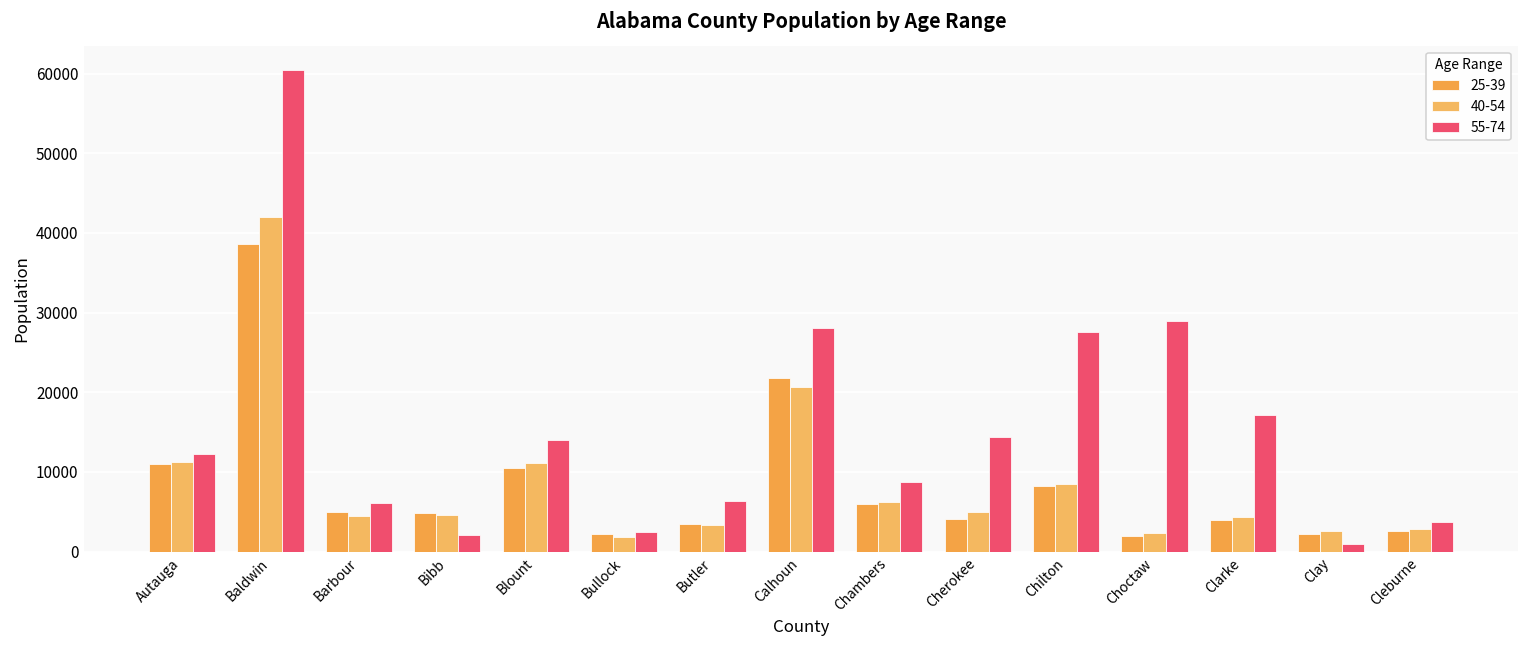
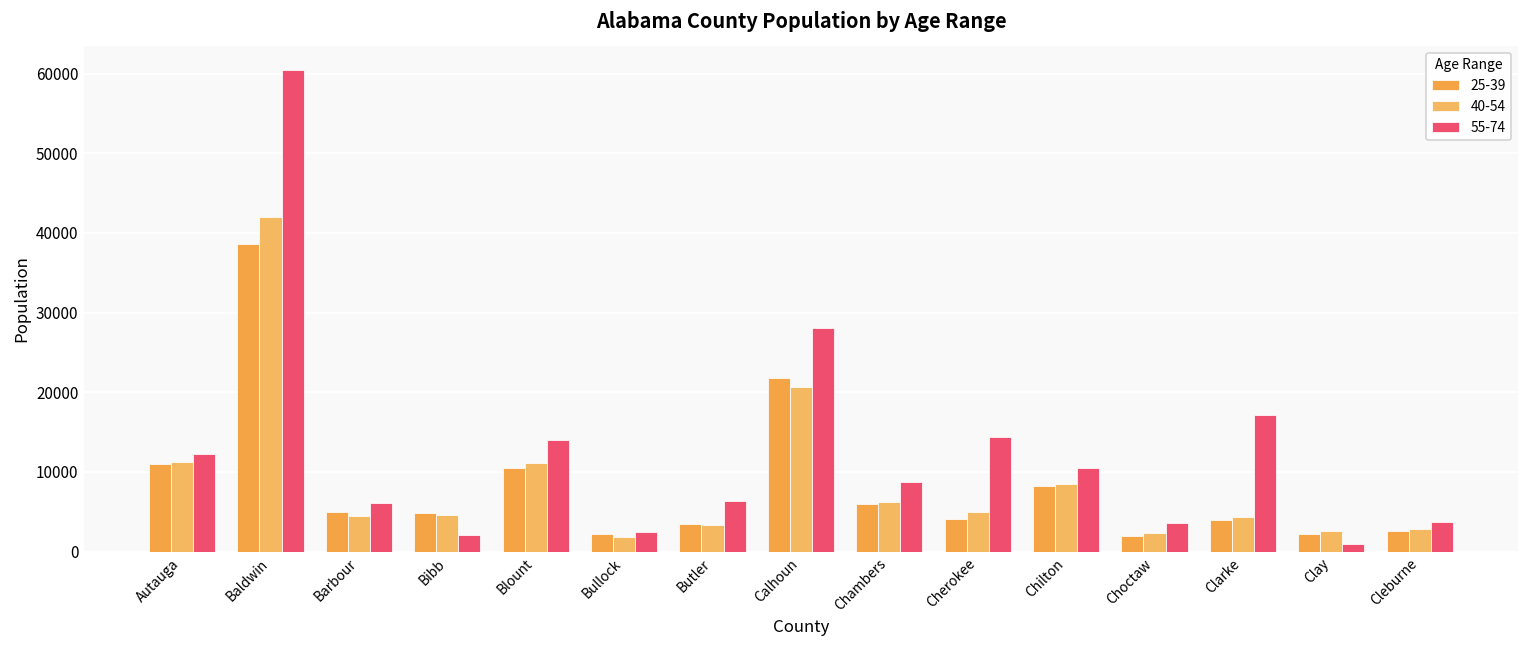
55-74, Chilton: 28000 -> 10000
55-74, Choctaw: 29000 -> 4000
